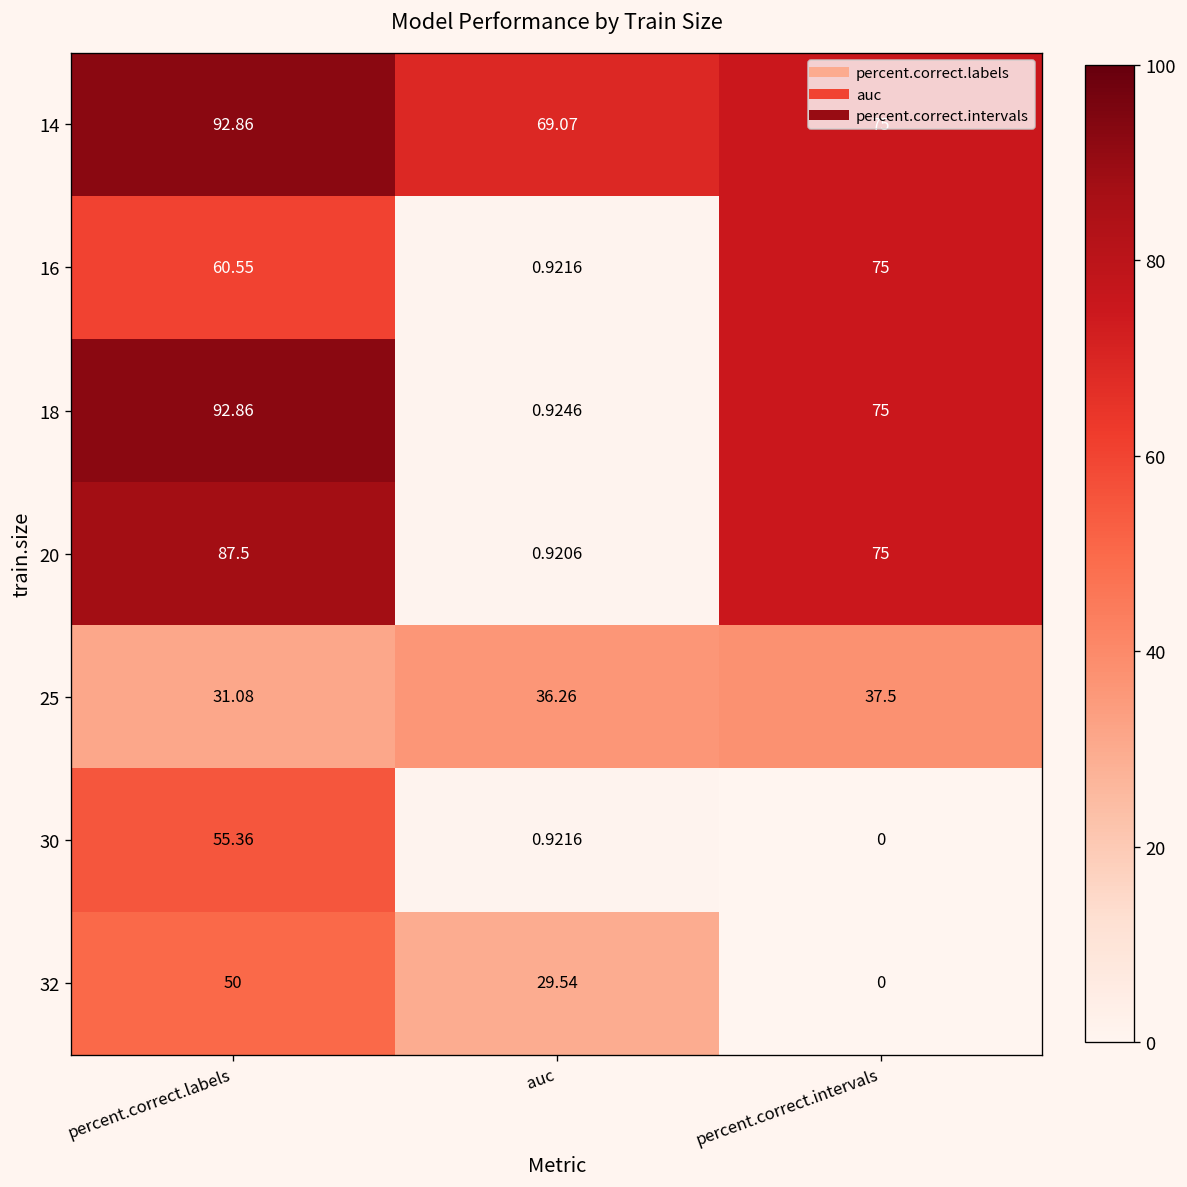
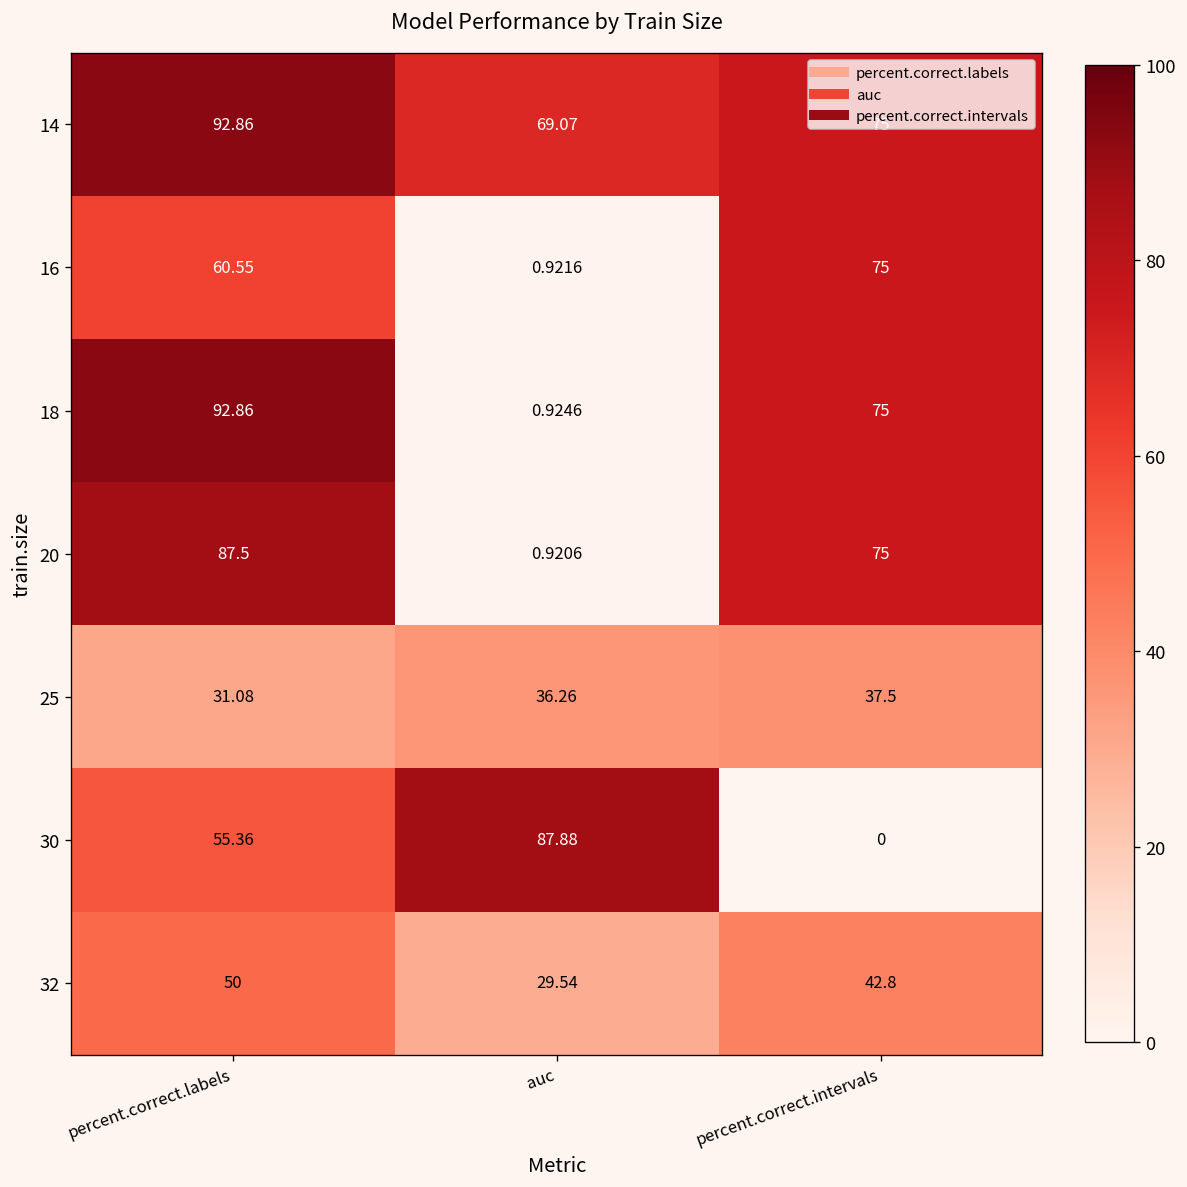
30, auc: 0.9216 -> 87.88
32, percent.correct.intervals: 0 -> 42.8
